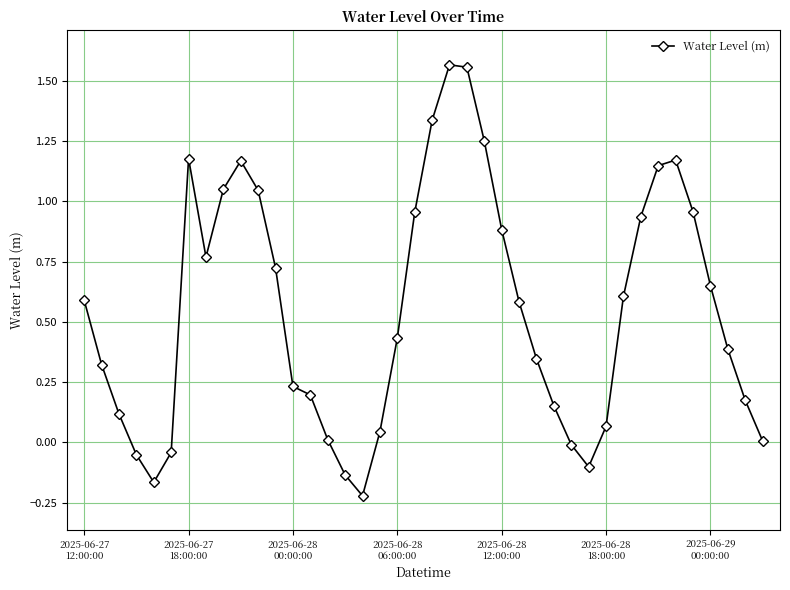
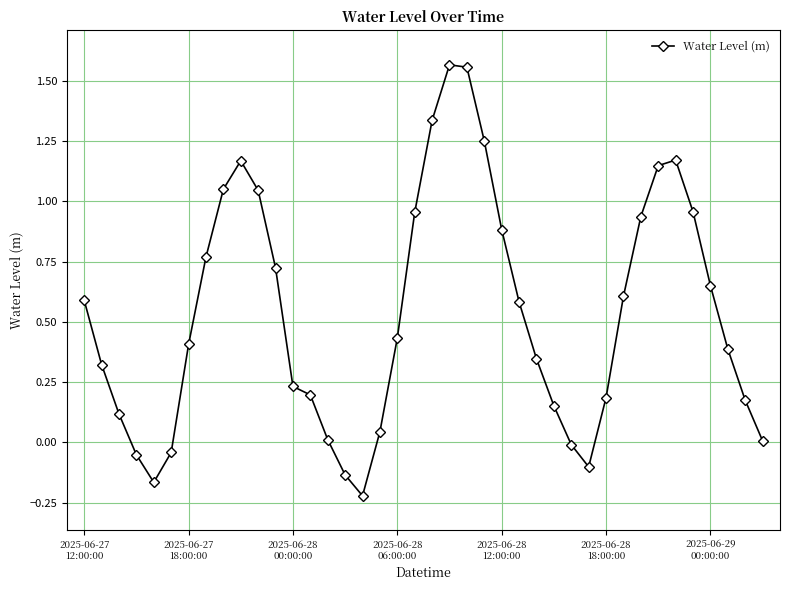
2025-06-27 18:00:00: 1.18 -> 0.41
2025-06-28 18:00:00: 0.07 -> 0.19
